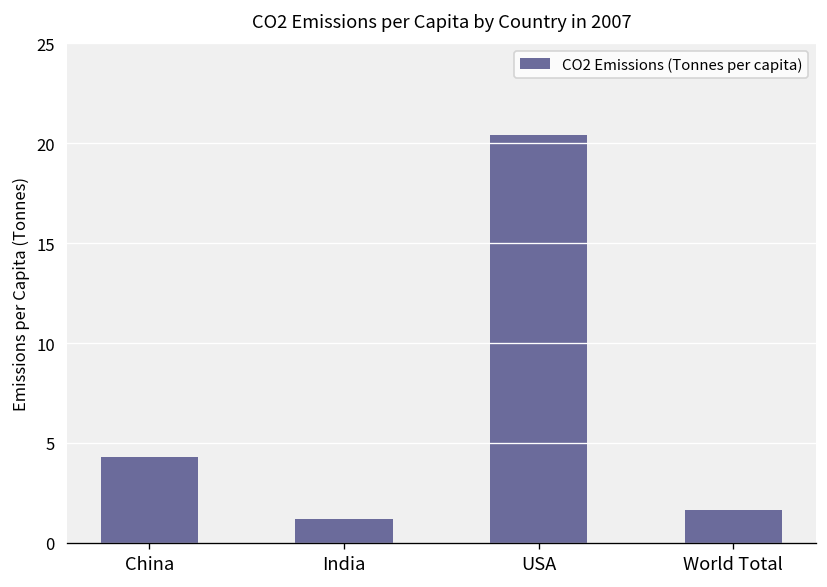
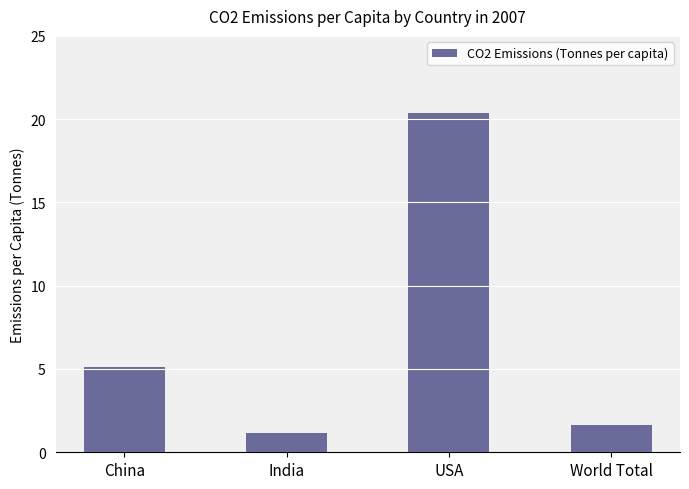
China: 4.3 -> 5.1
